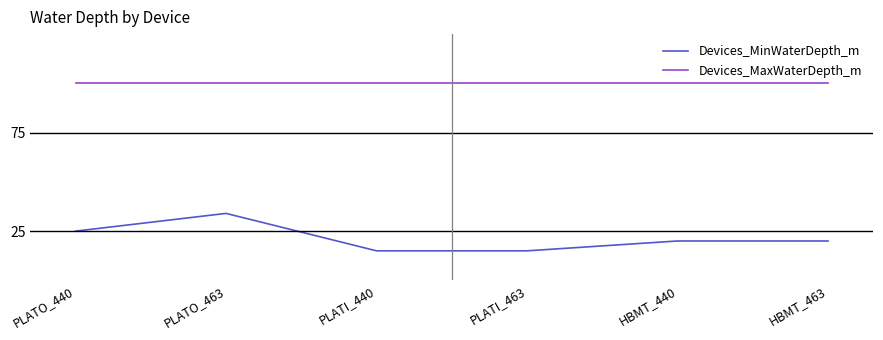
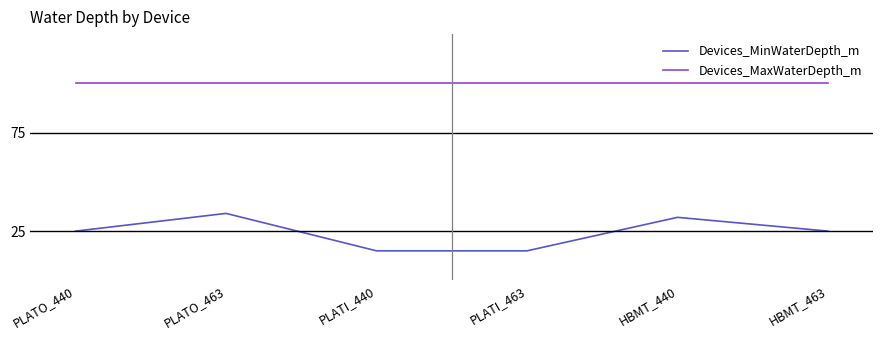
Devices_MinWaterDepth_m, HBMT_440: 20 -> 32
Devices_MinWaterDepth_m, HBMT_463: 20 -> 25
